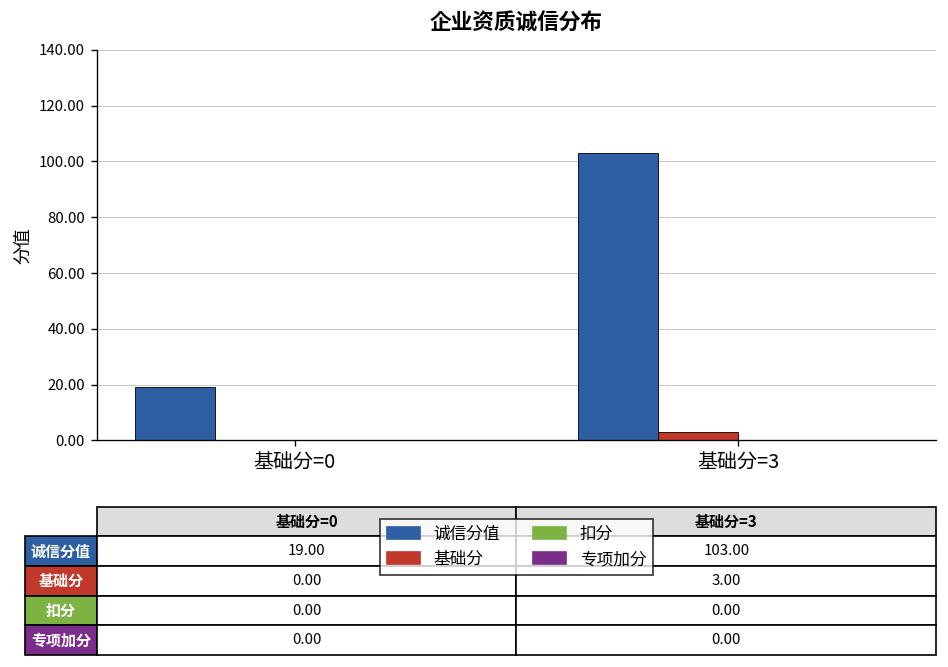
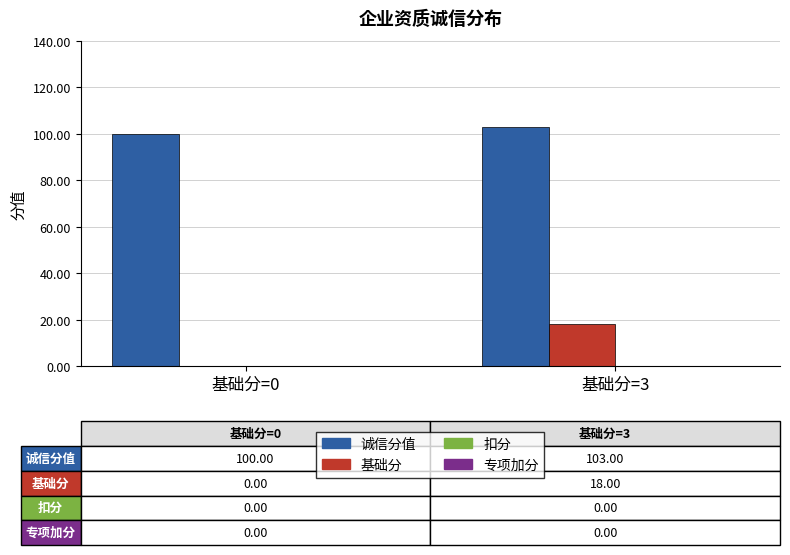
诚信分值, 基础分=0: 19.00 -> 100.00
基础分, 基础分=3: 3.00 -> 18.00
